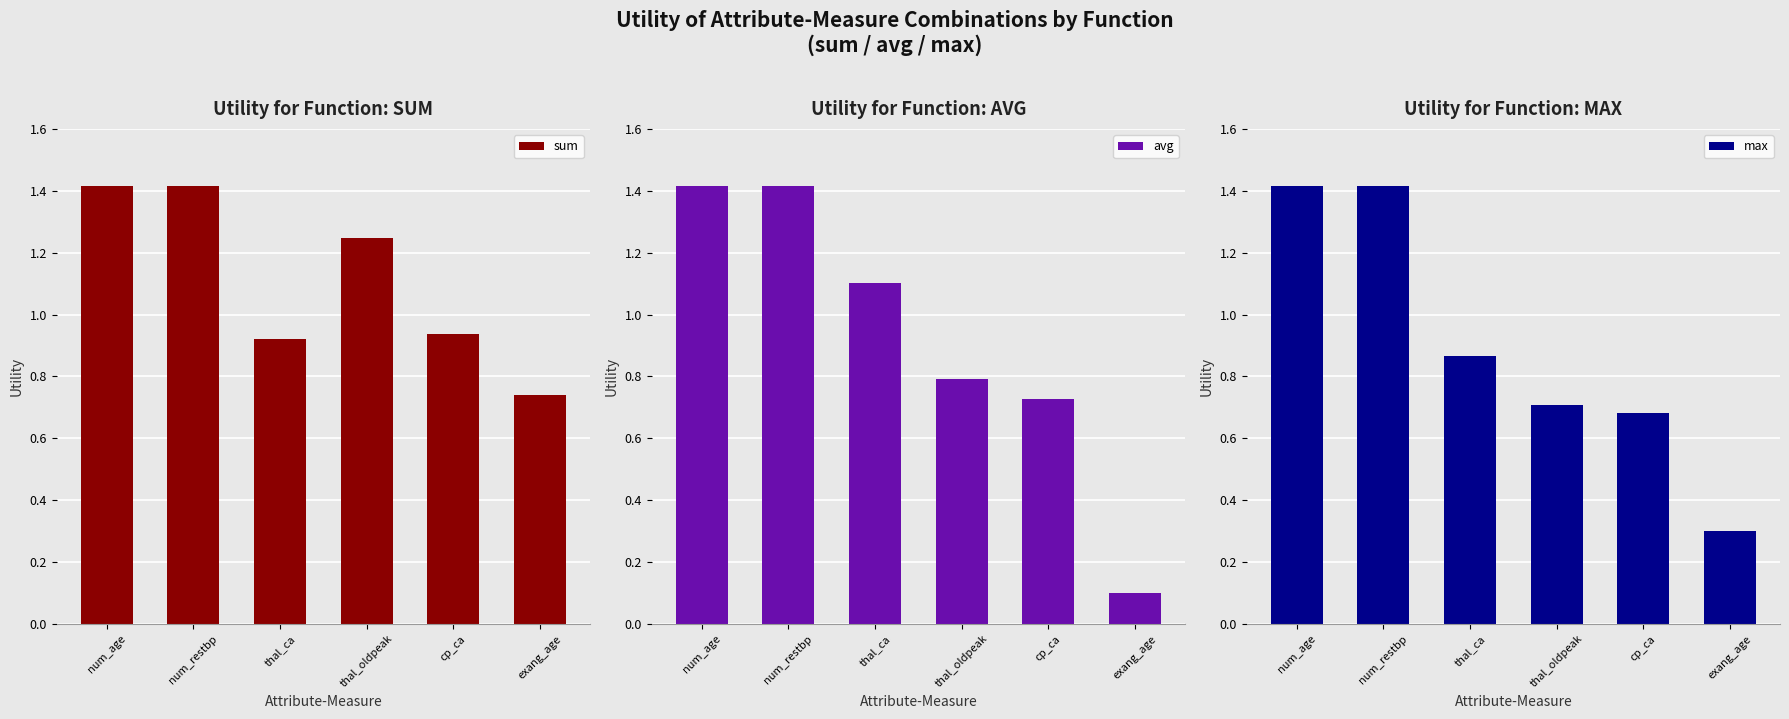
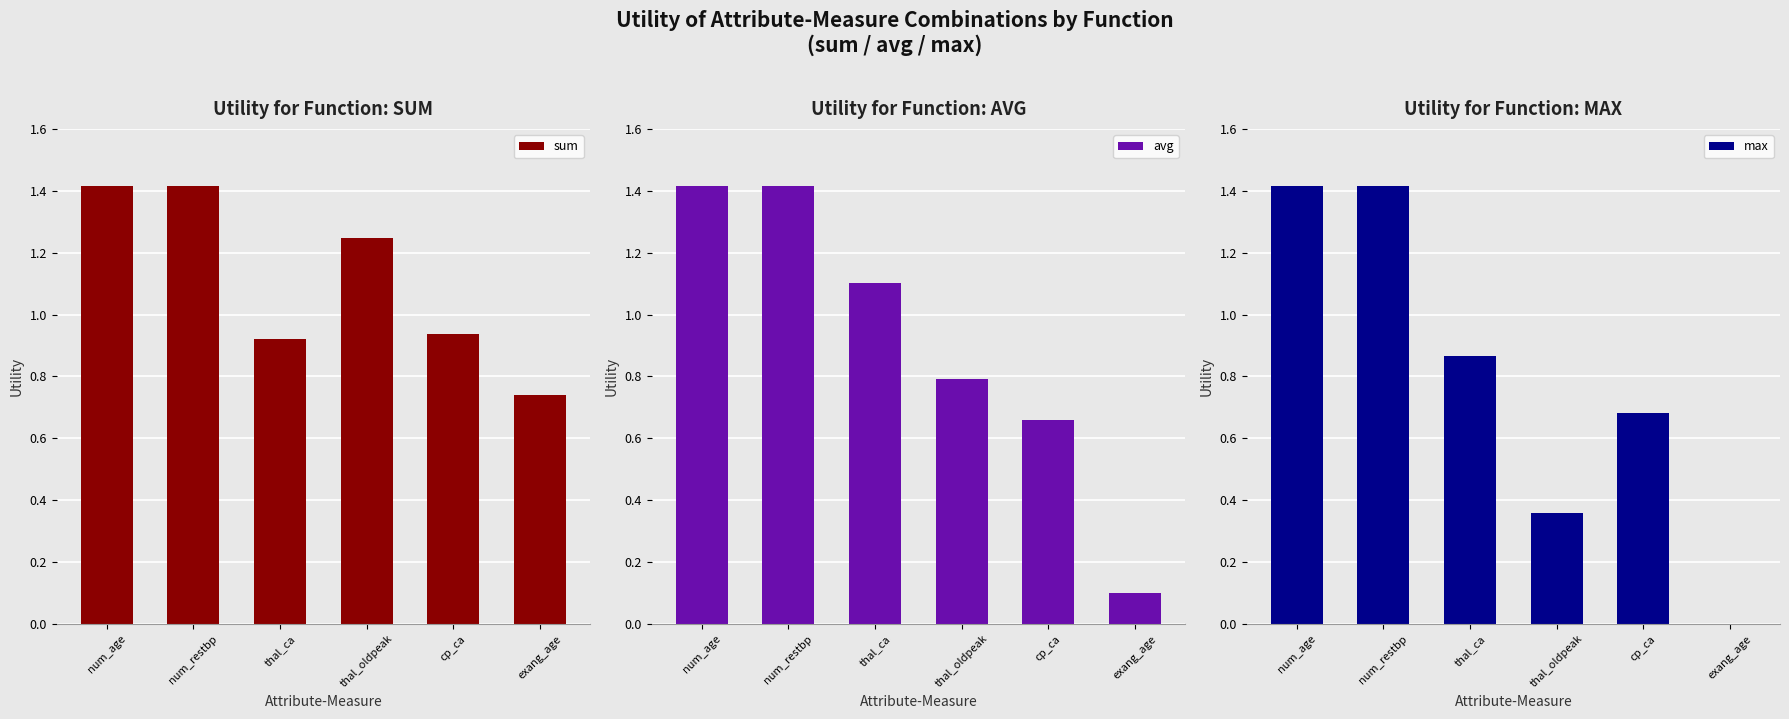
Utility for Function: AVG, cp_ca: 0.73 -> 0.66
Utility for Function: MAX, thal_oldpeak: 0.71 -> 0.36
Utility for Function: MAX, exang_age: 0.3 -> 0.0
